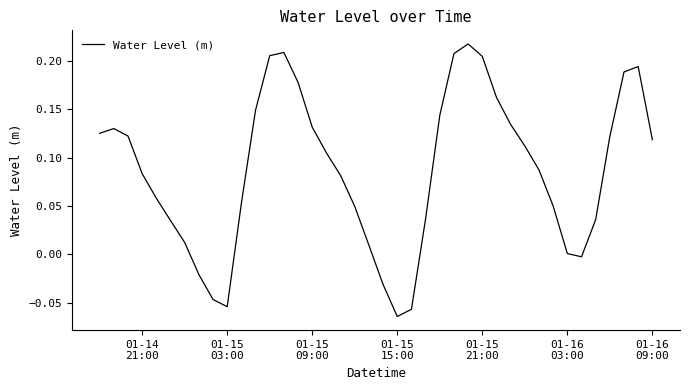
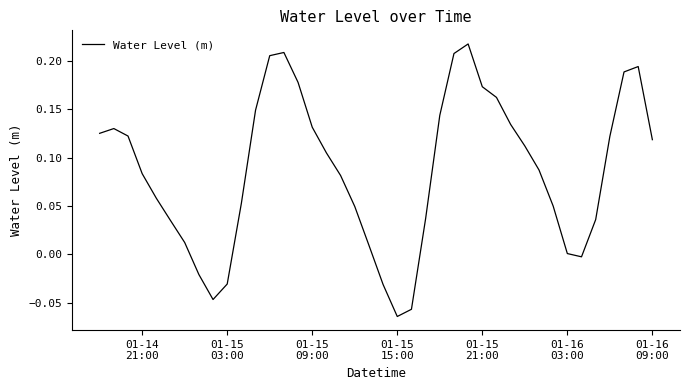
01-15 03:00: -0.05 -> -0.03
01-15 21:00: 0.20 -> 0.17
